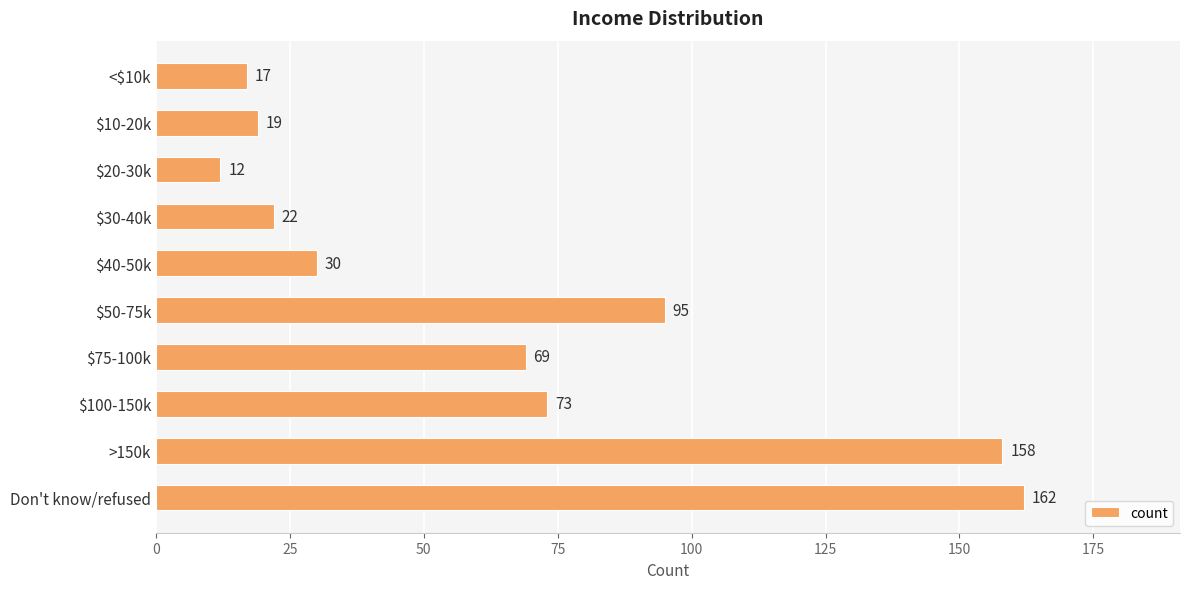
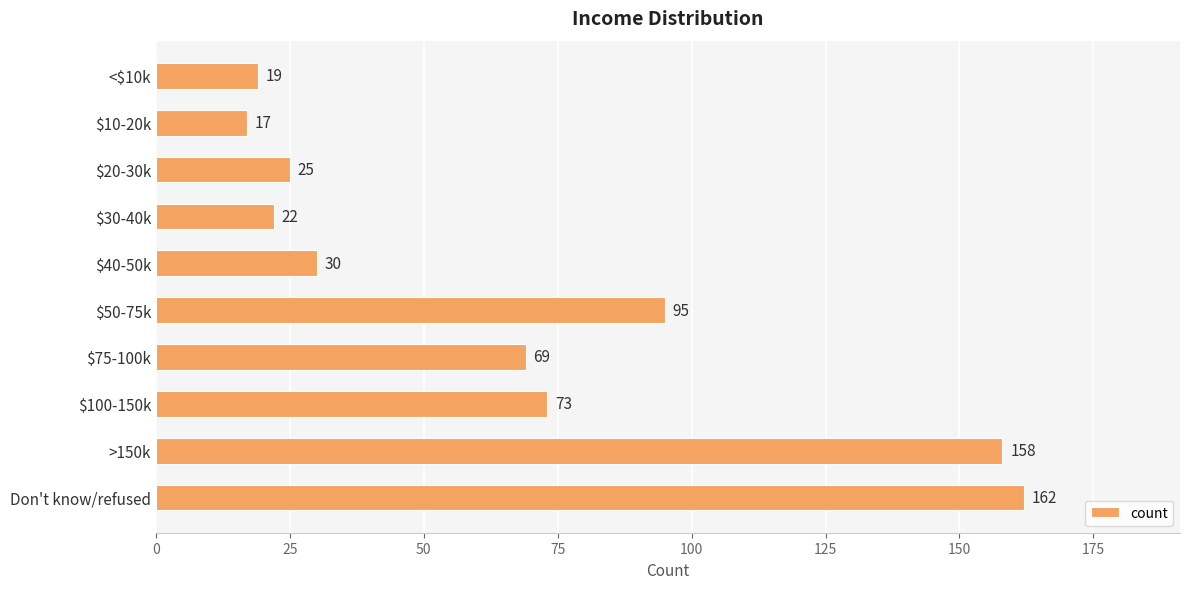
<$10k: 17 -> 19
$10-20k: 19 -> 17
$20-30k: 12 -> 25
